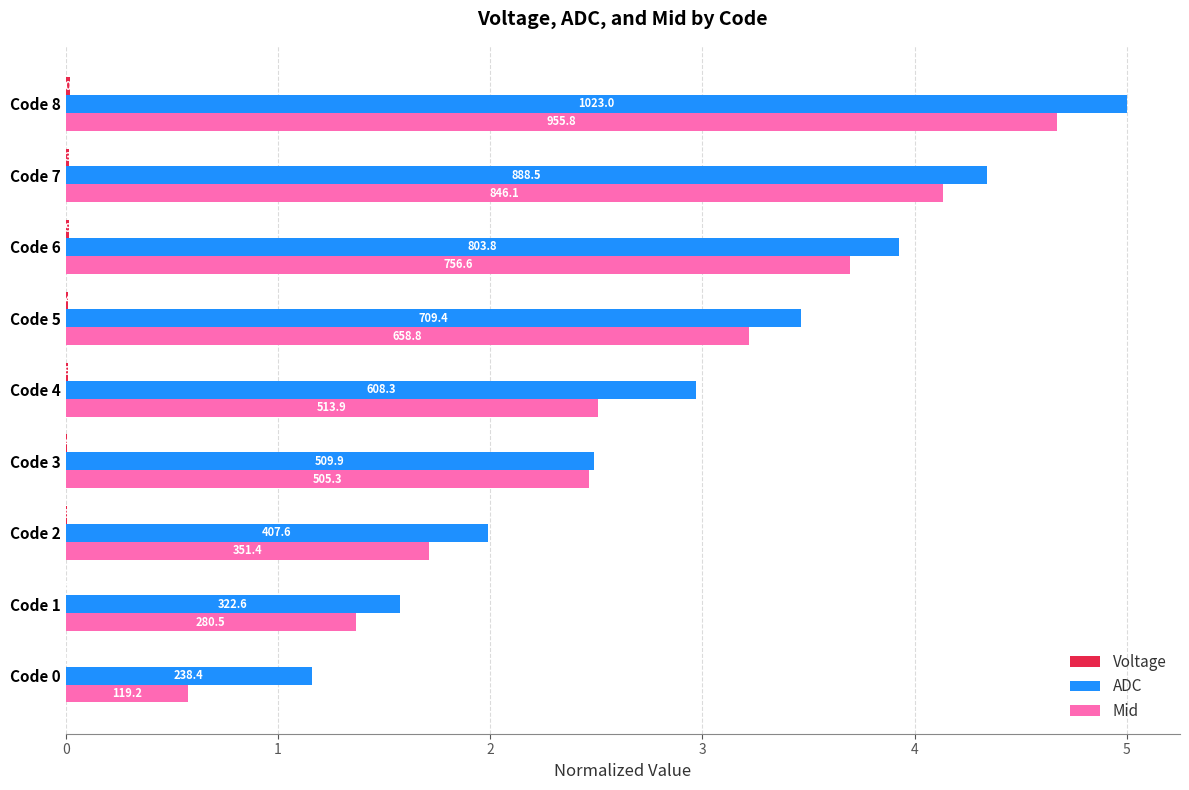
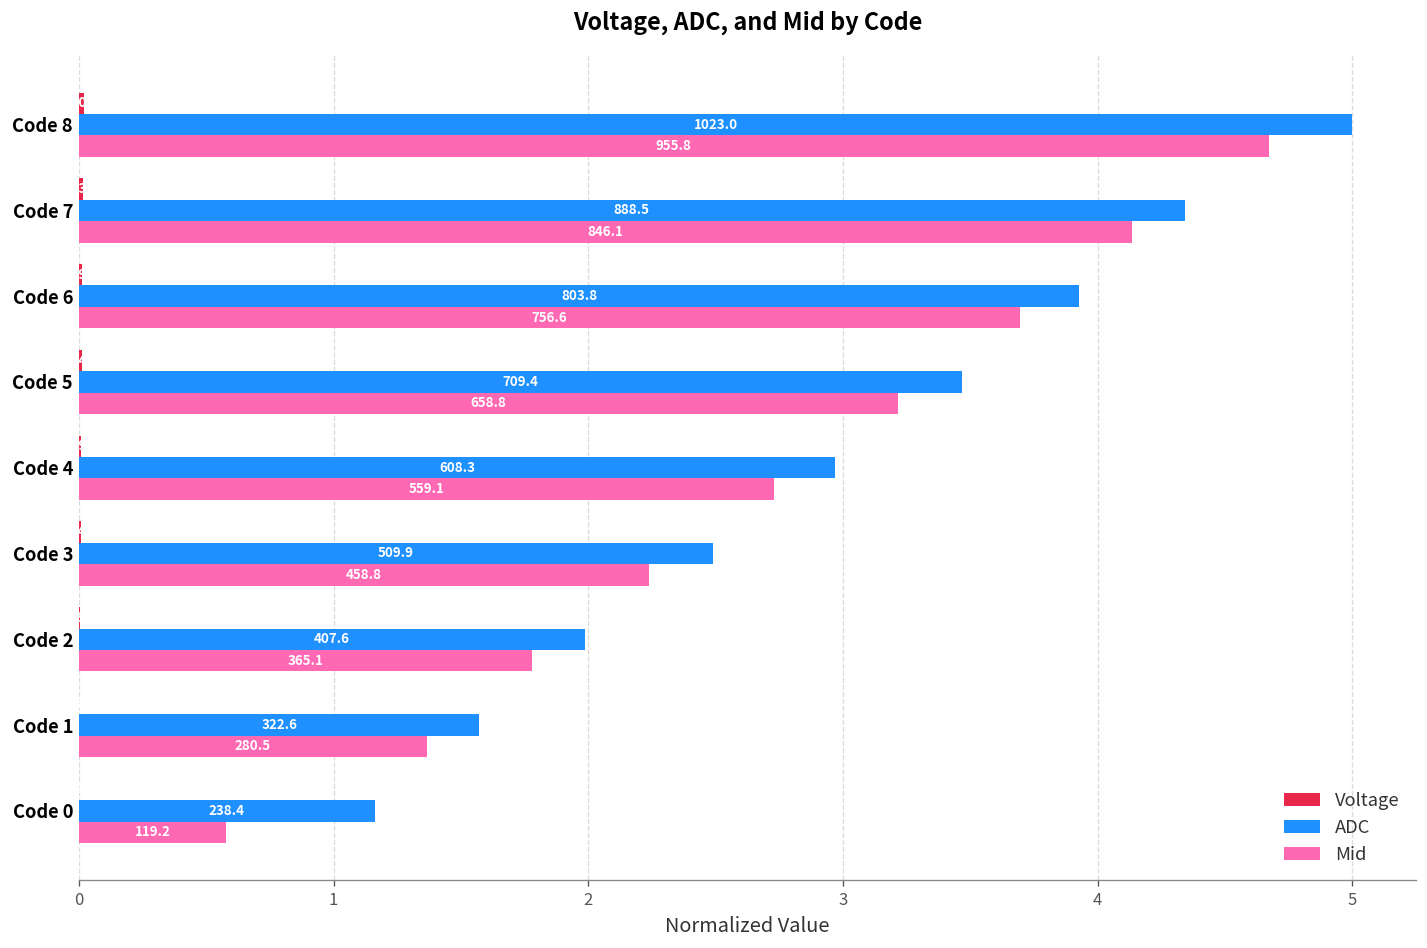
Mid, Code 4: 513.9 -> 559.1
Mid, Code 3: 505.3 -> 458.8
Mid, Code 2: 351.4 -> 365.1
